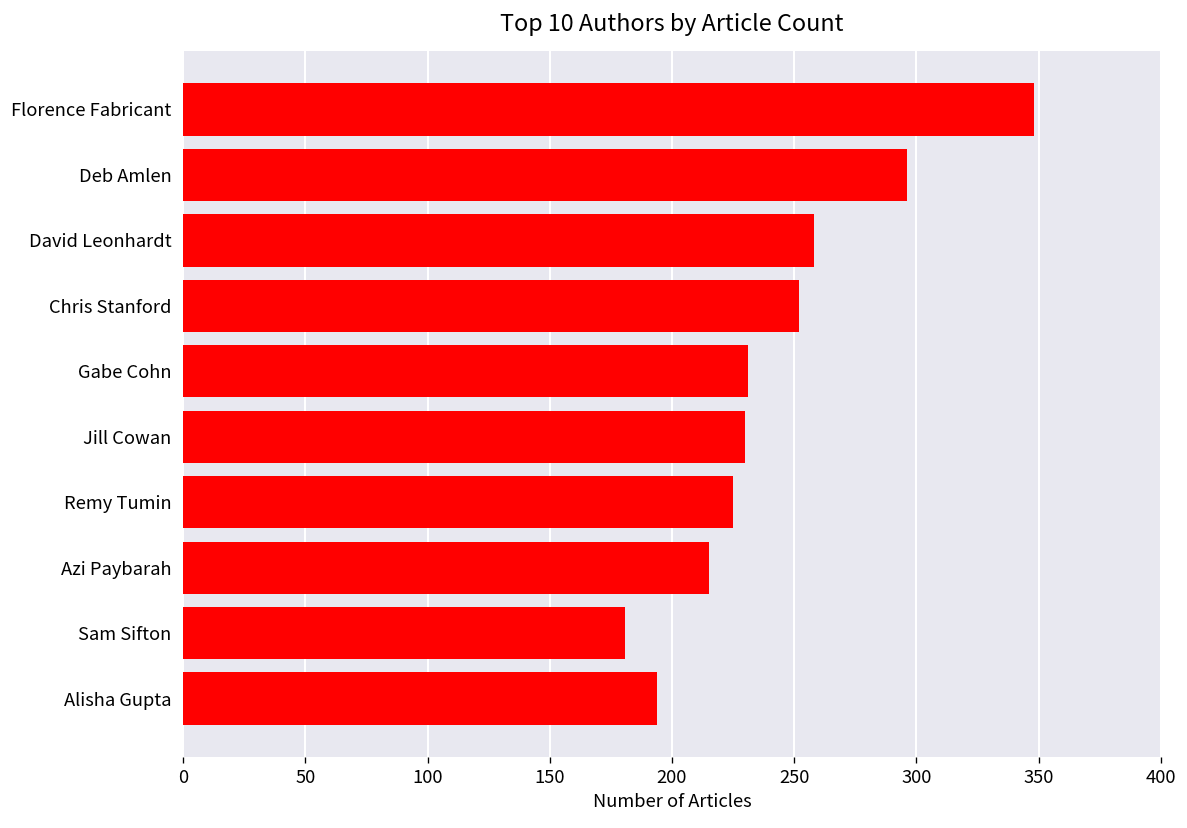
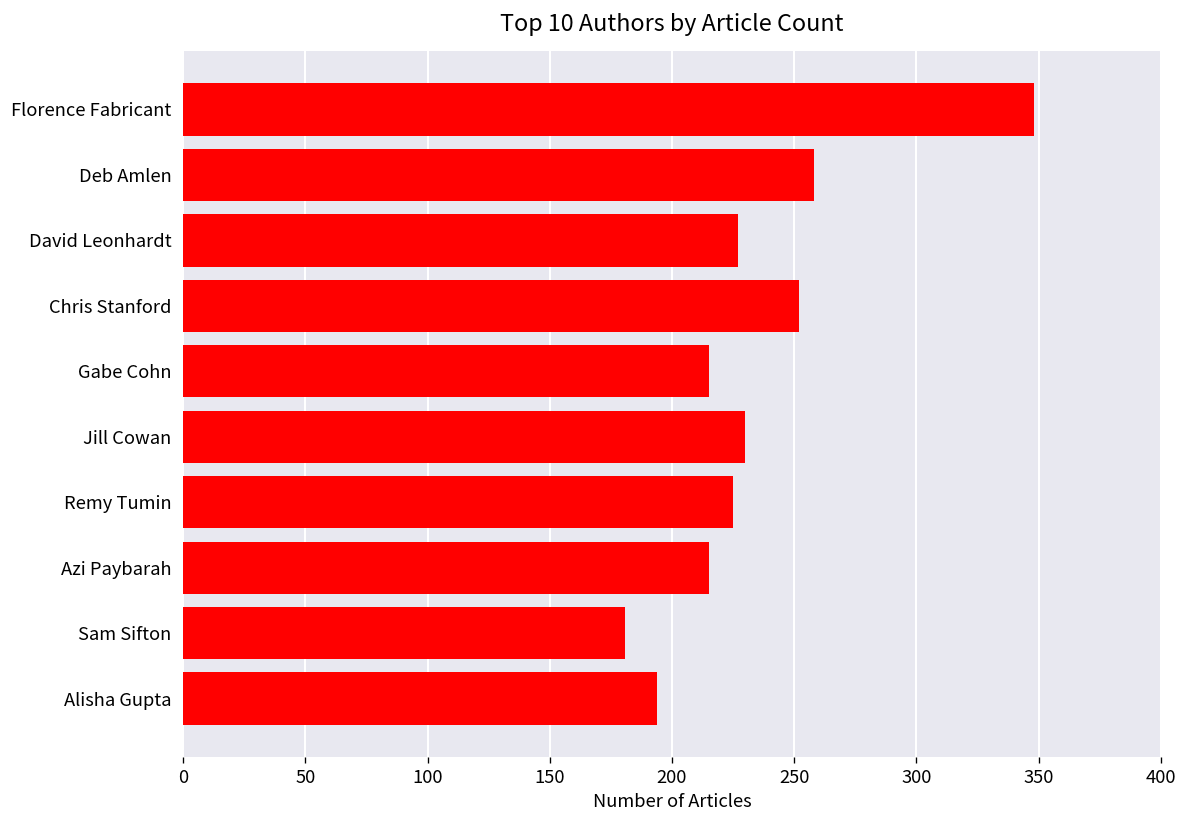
Deb Amlen: 296 -> 258
David Leonhardt: 258 -> 227
Gabe Cohn: 231 -> 215
